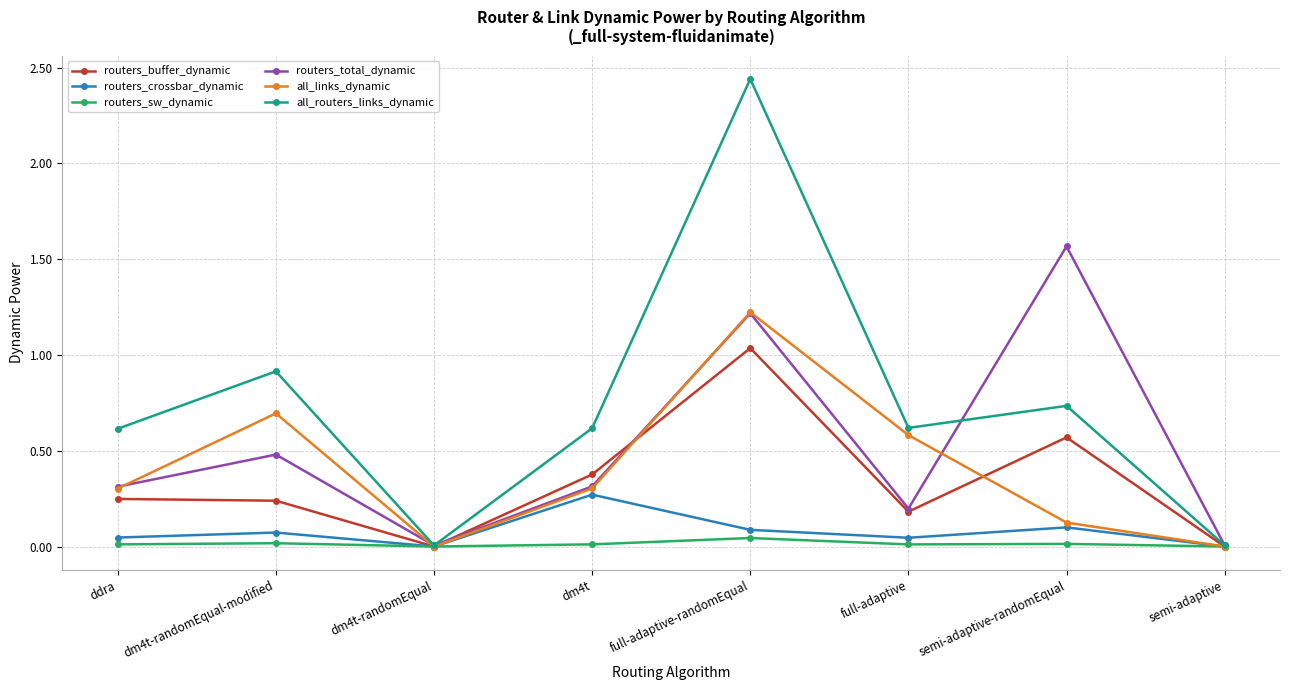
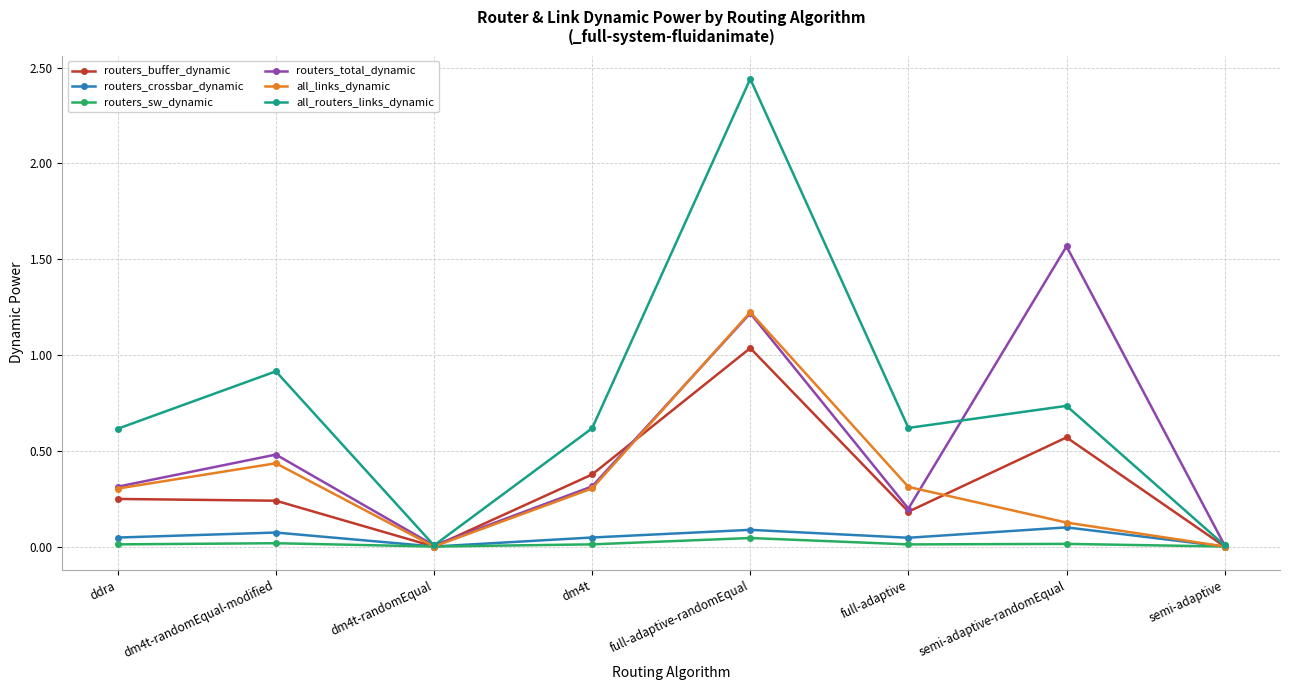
all_links_dynamic, dm4t-randomEqual-modified: 0.70 -> 0.43
routers_crossbar_dynamic, dm4t: 0.27 -> 0.05
all_links_dynamic, full-adaptive: 0.58 -> 0.31
